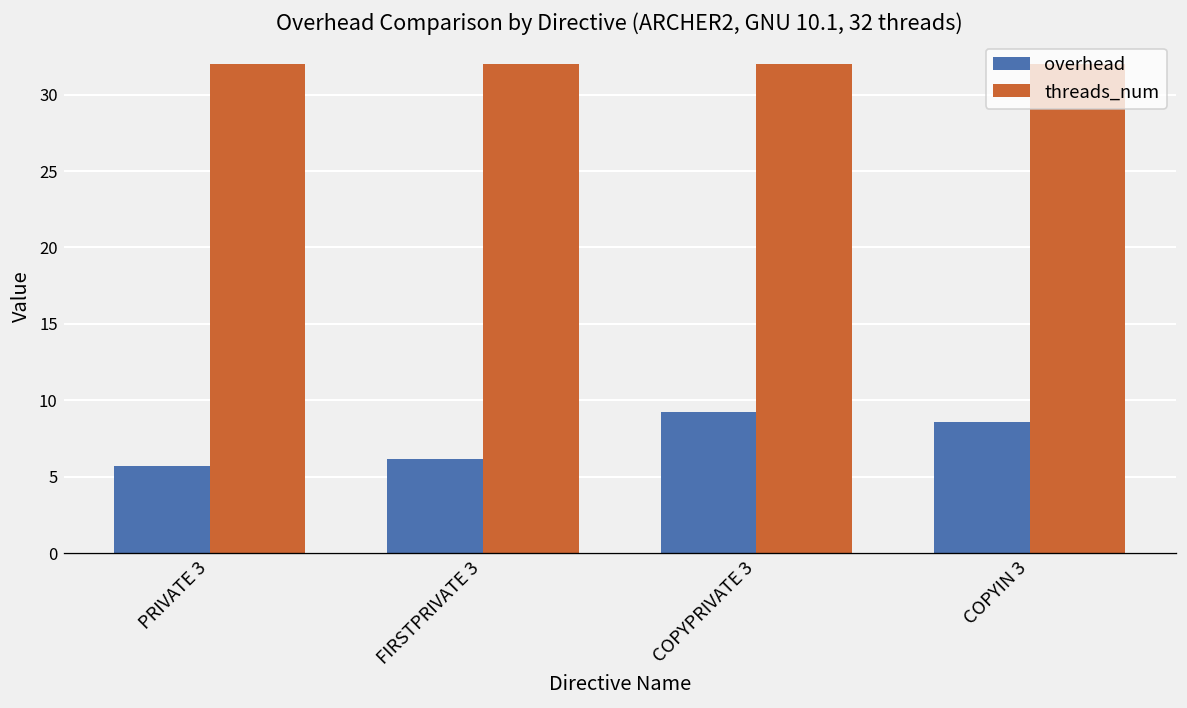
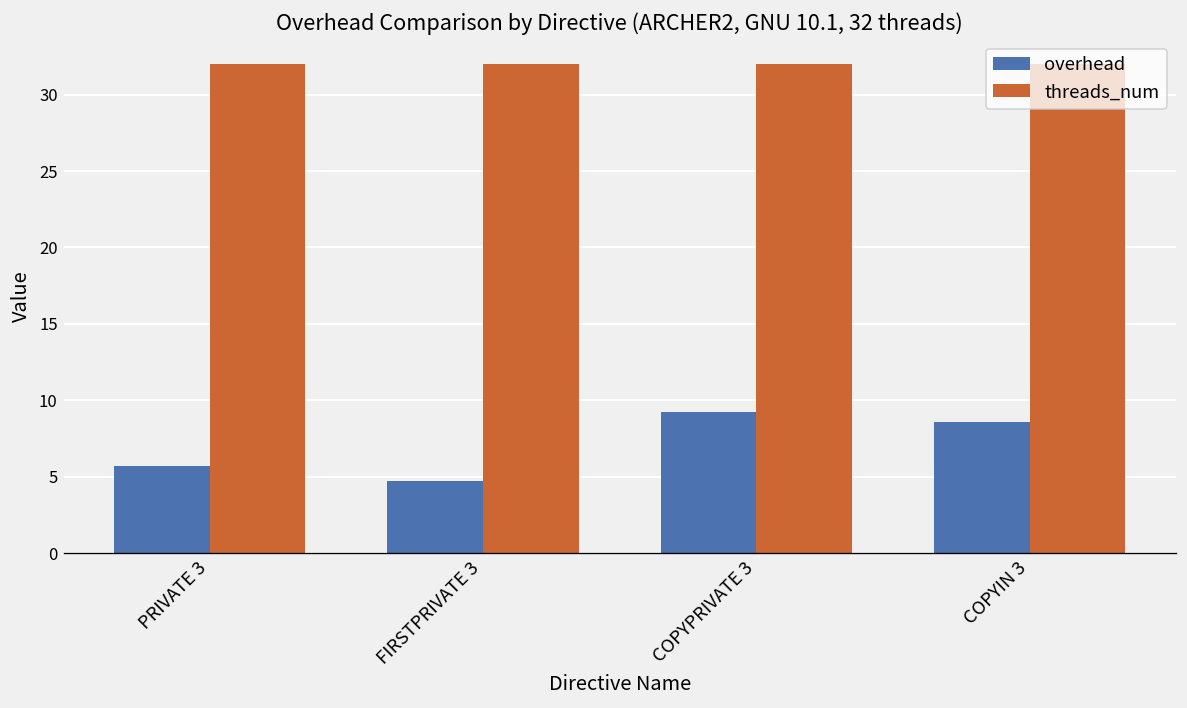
overhead, FIRSTPRIVATE 3: 6.1 -> 4.7
